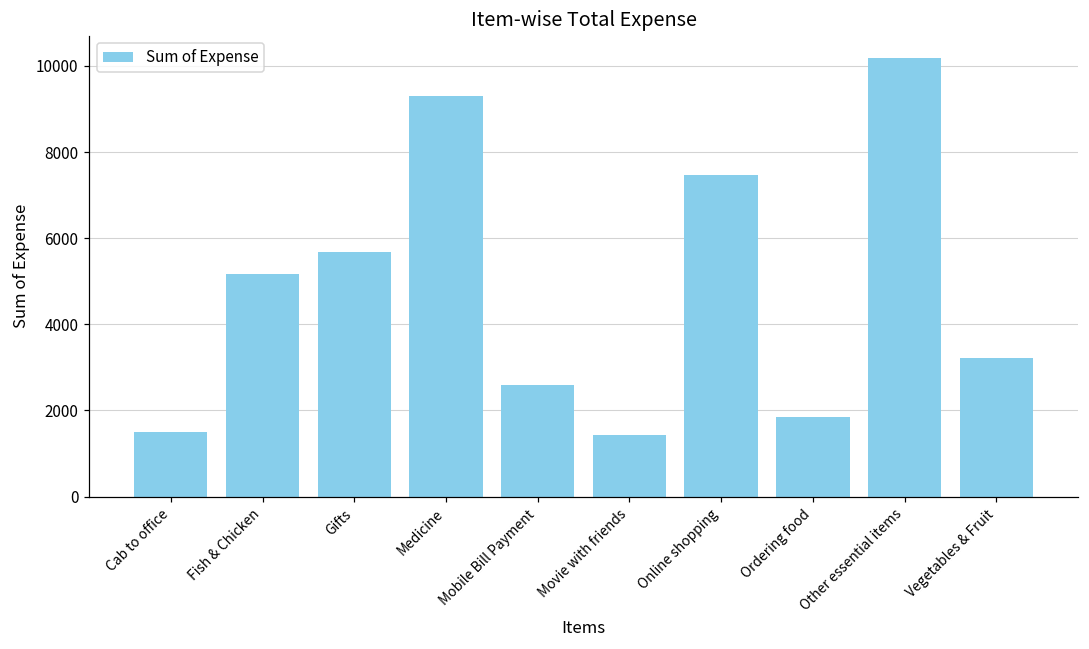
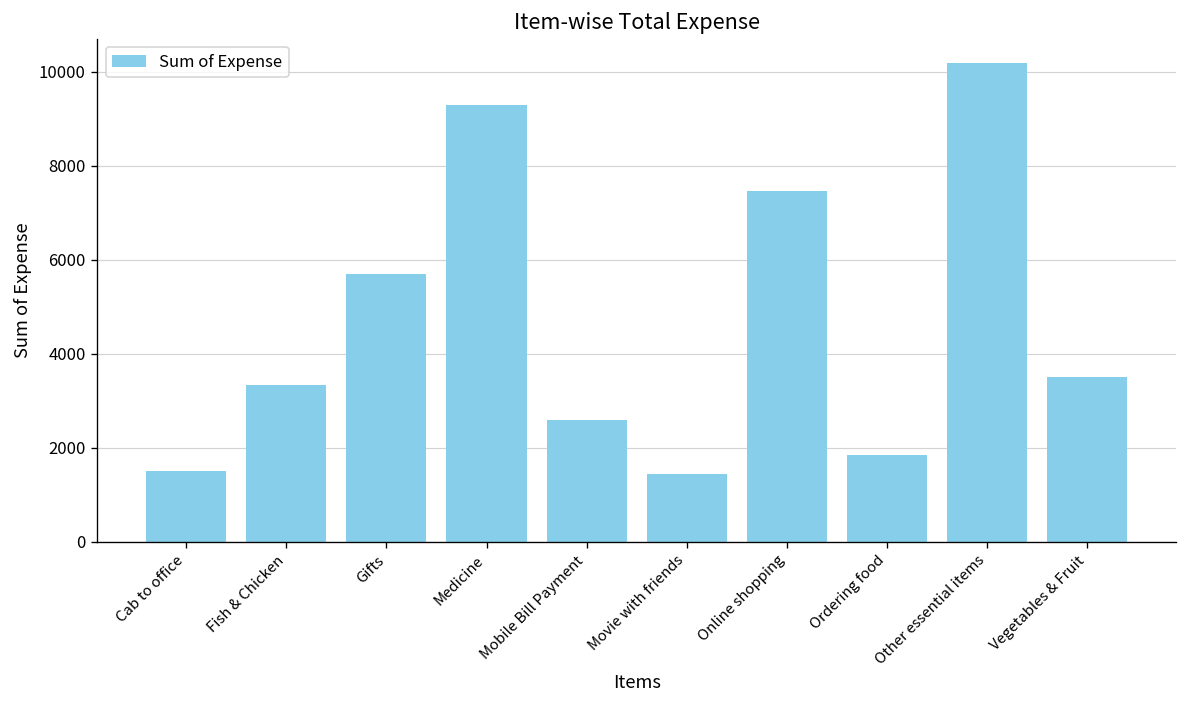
Fish & Chicken: 5200 -> 3300
Vegetables & Fruit: 3200 -> 3500
